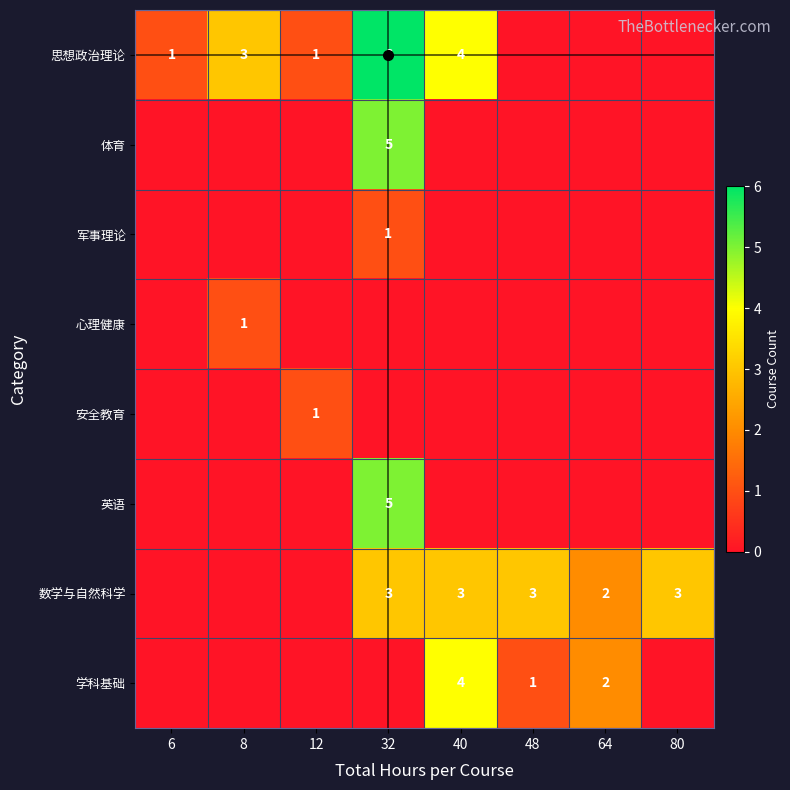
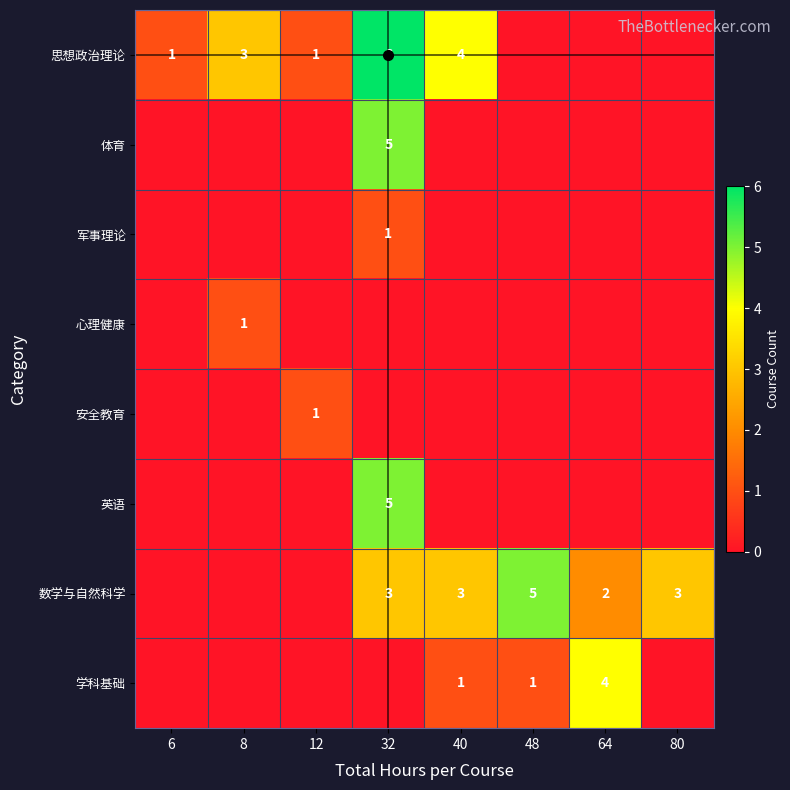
数学与自然科学, 48: 3 -> 5
学科基础, 40: 4 -> 1
学科基础, 64: 2 -> 4
